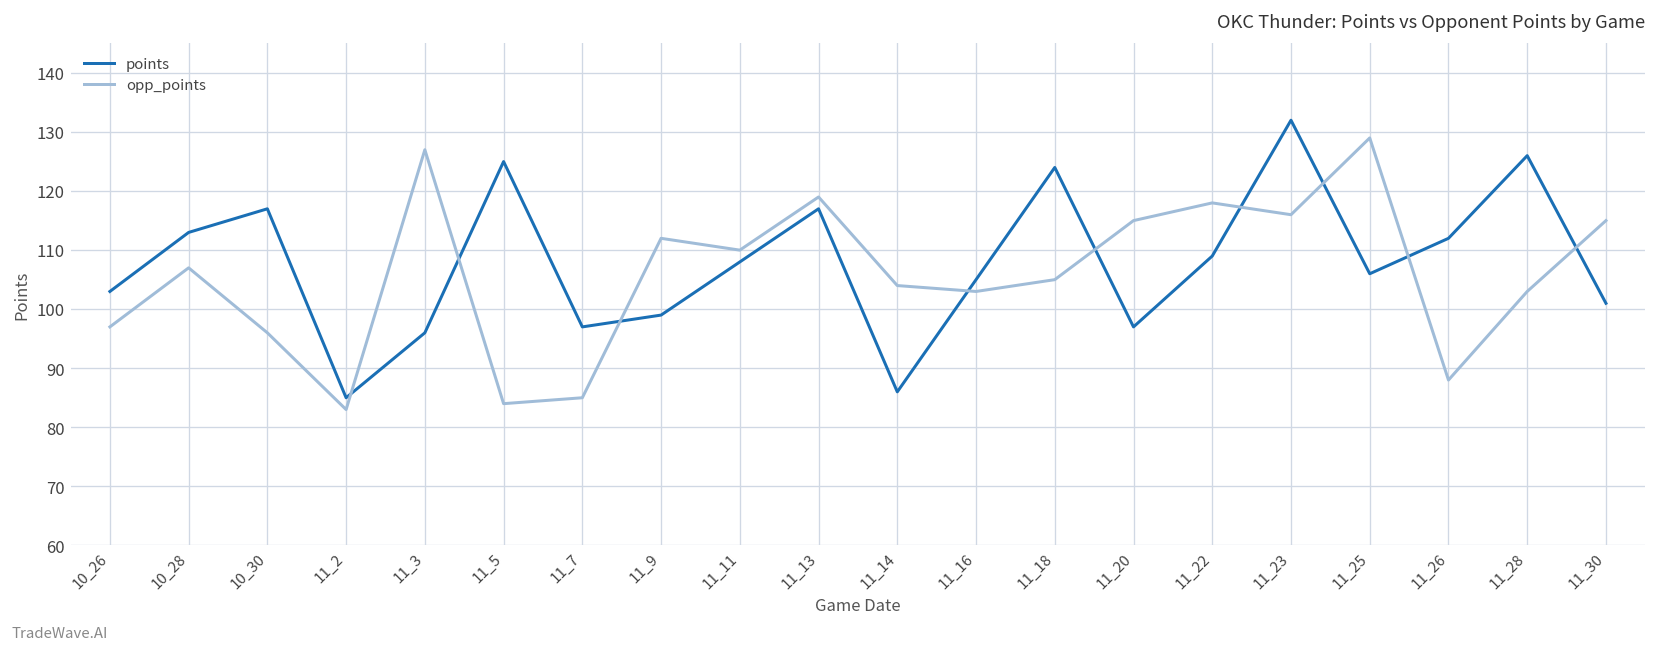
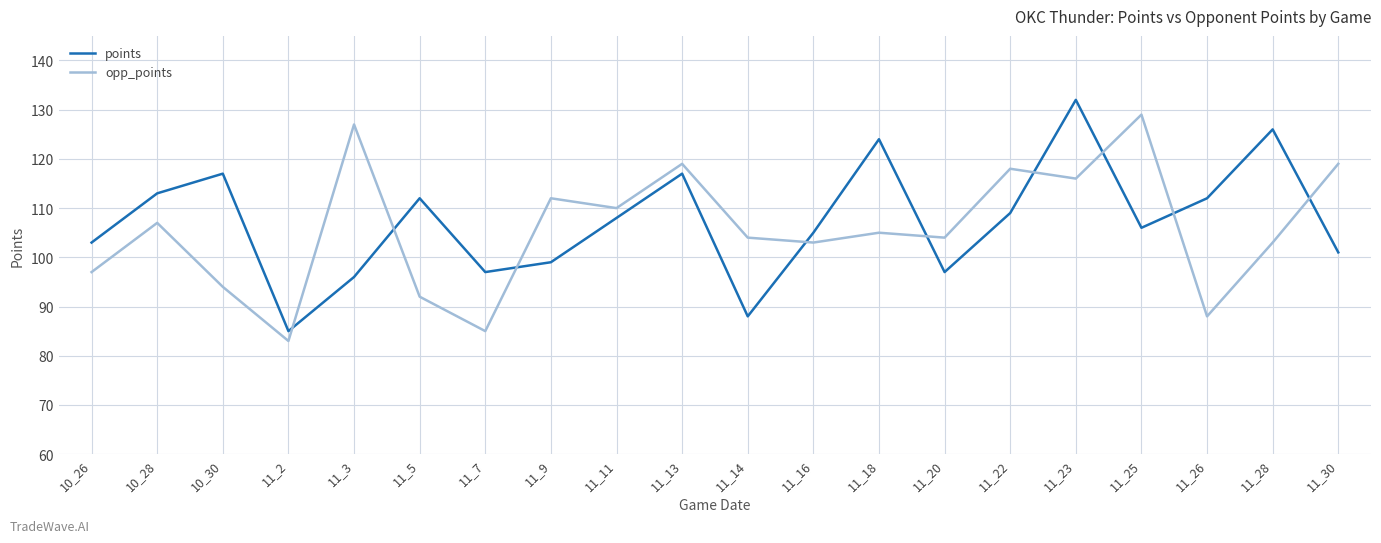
opp_points, 10_30: 96 -> 94
points, 11_5: 125 -> 112
opp_points, 11_5: 84 -> 92
points, 11_14: 86 -> 88
opp_points, 11_20: 115 -> 104
opp_points, 11_30: 115 -> 119
